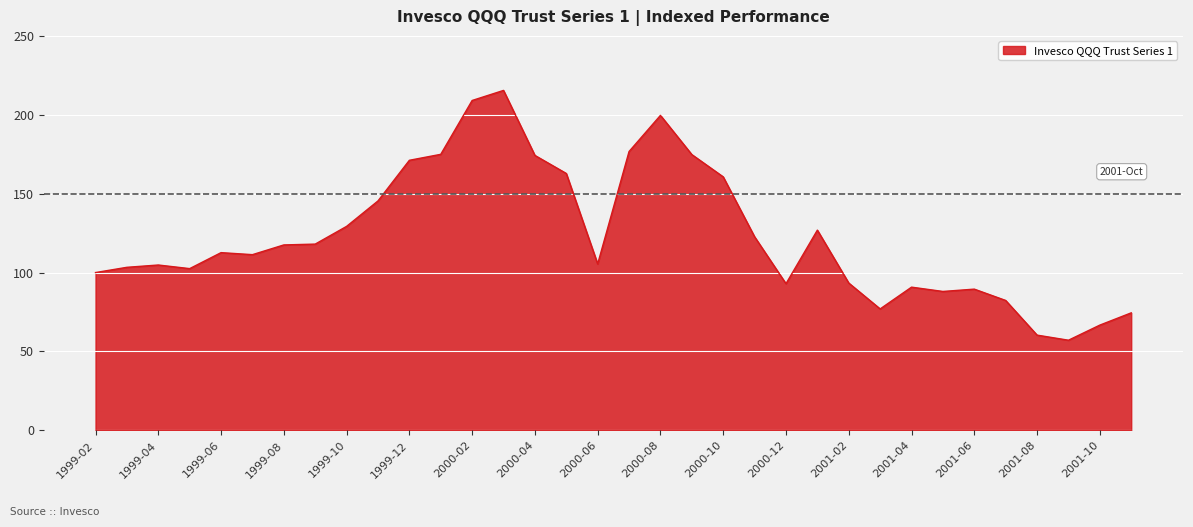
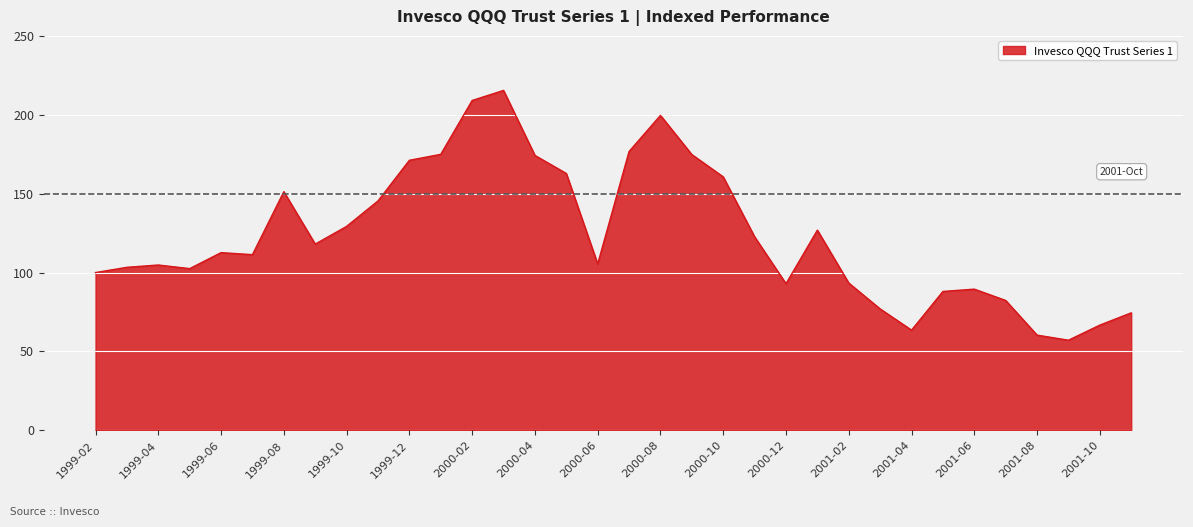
1999-08: 118 -> 151
2001-04: 91 -> 64
